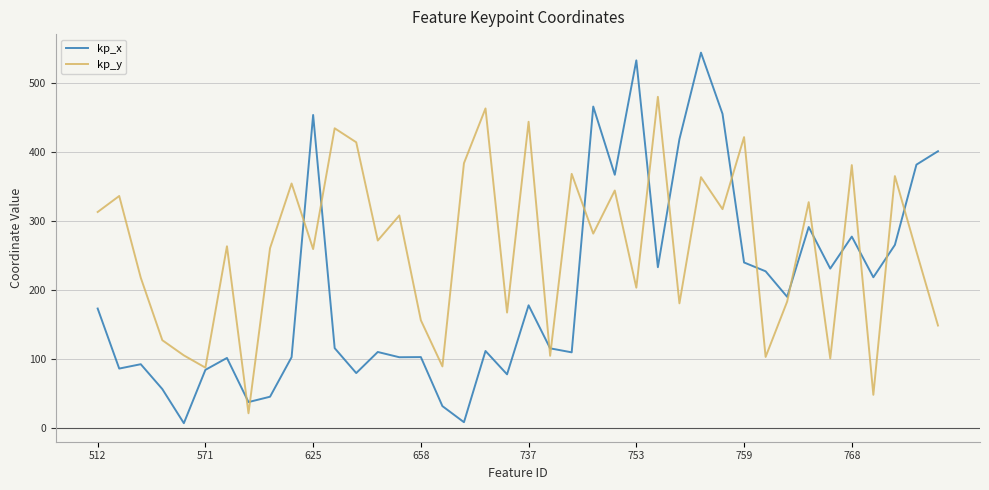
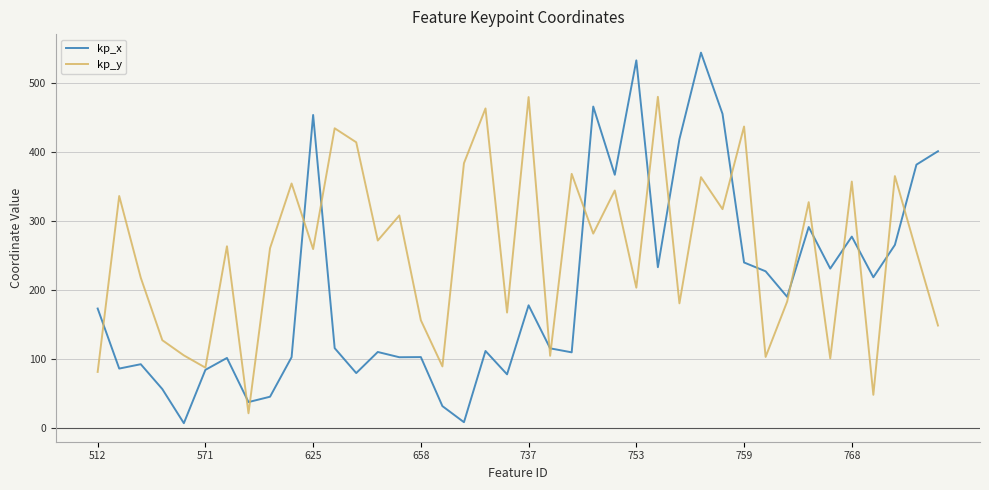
kp_y, 512: 310 -> 80
kp_y, 737: 440 -> 480
kp_y, 759: 420 -> 440
kp_y, 768: 380 -> 360
